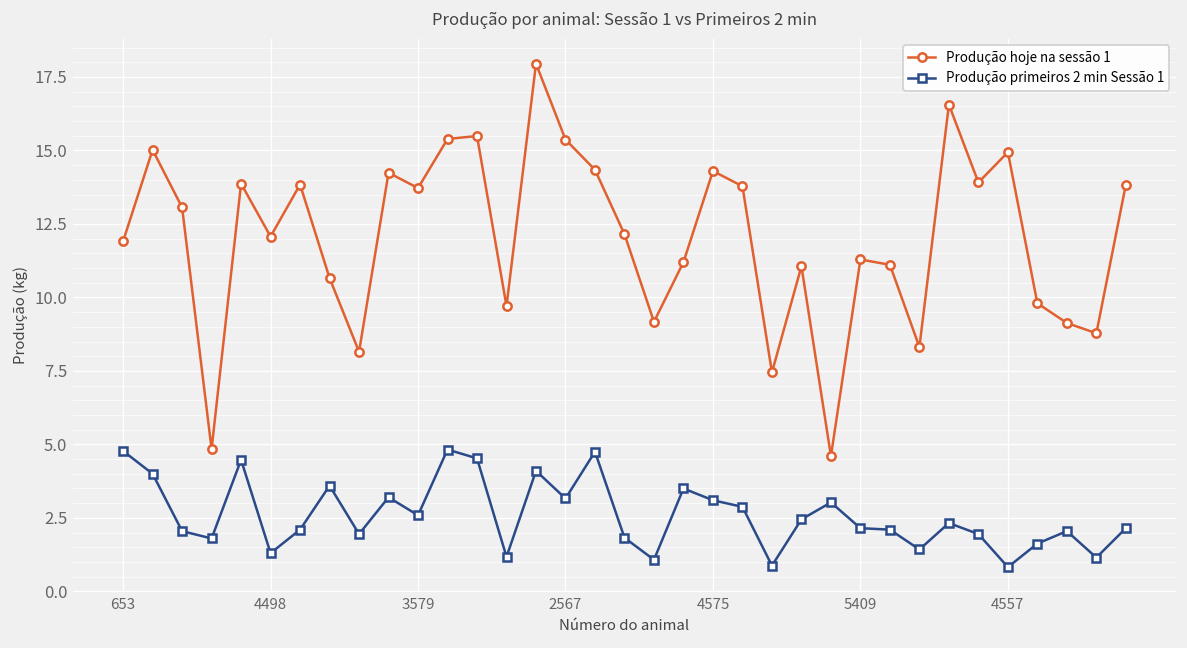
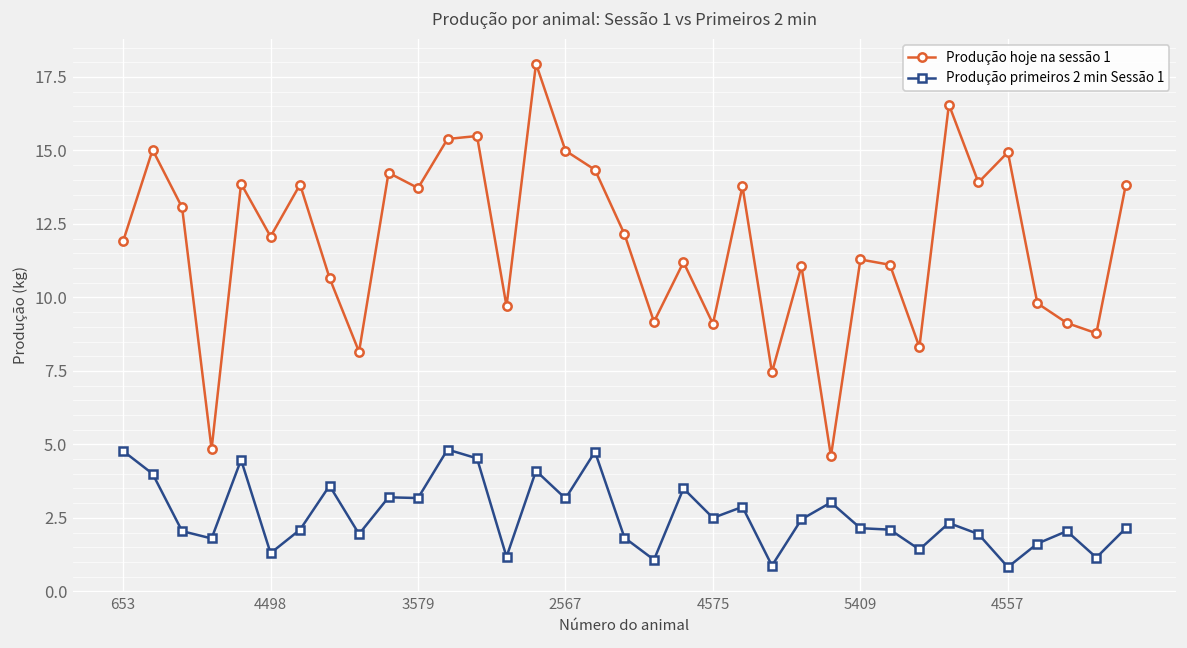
Produção primeiros 2 min Sessão 1, 3579: 2.6 -> 3.2
Produção hoje na sessão 1, 2567: 15.4 -> 15.0
Produção hoje na sessão 1, 4575: 14.3 -> 9.1
Produção primeiros 2 min Sessão 1, 4575: 3.1 -> 2.5
